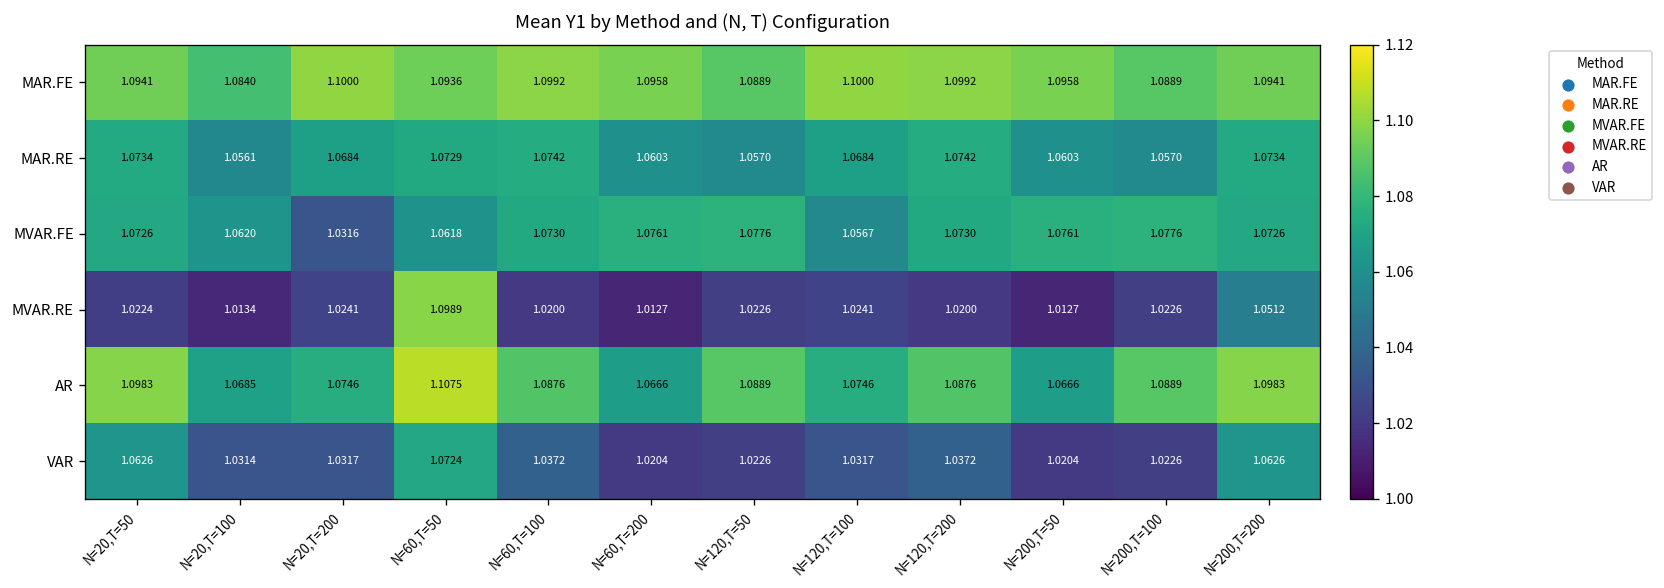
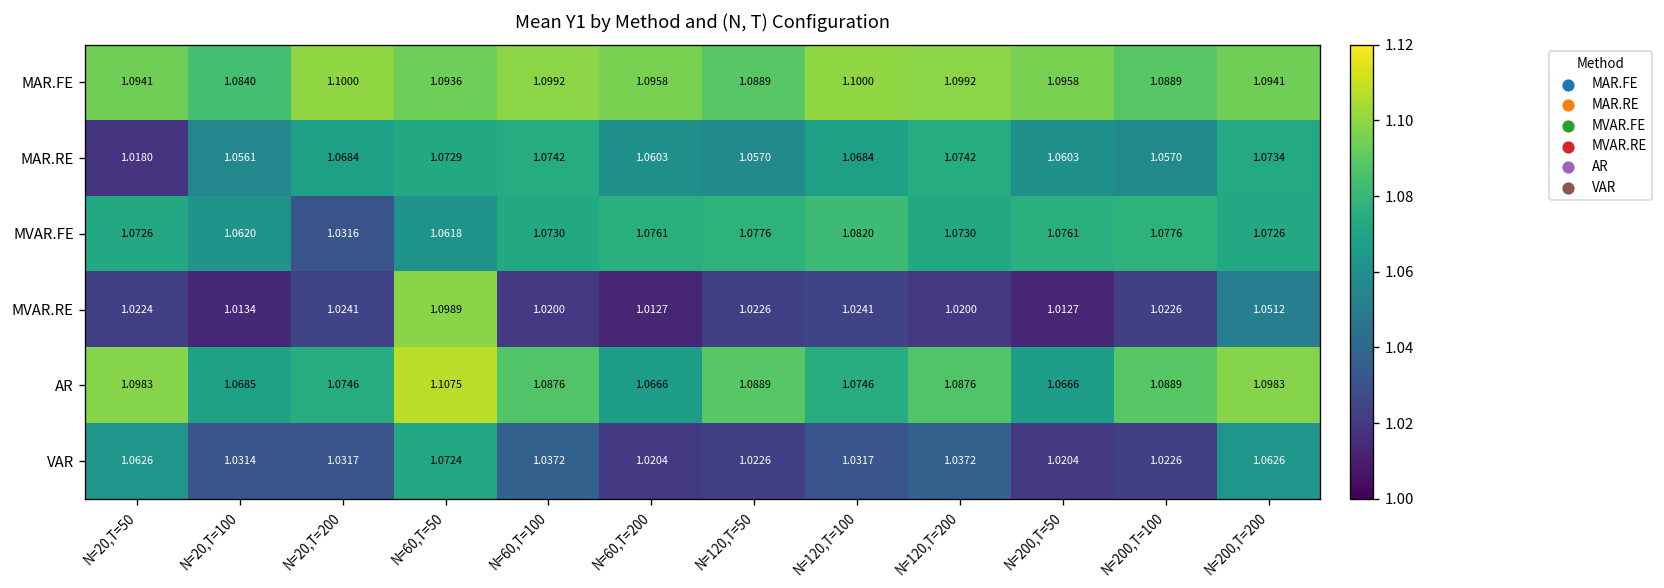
MAR.RE, N=20,T=50: 1.0734 -> 1.0180
MVAR.FE, N=120,T=100: 1.0567 -> 1.0820
